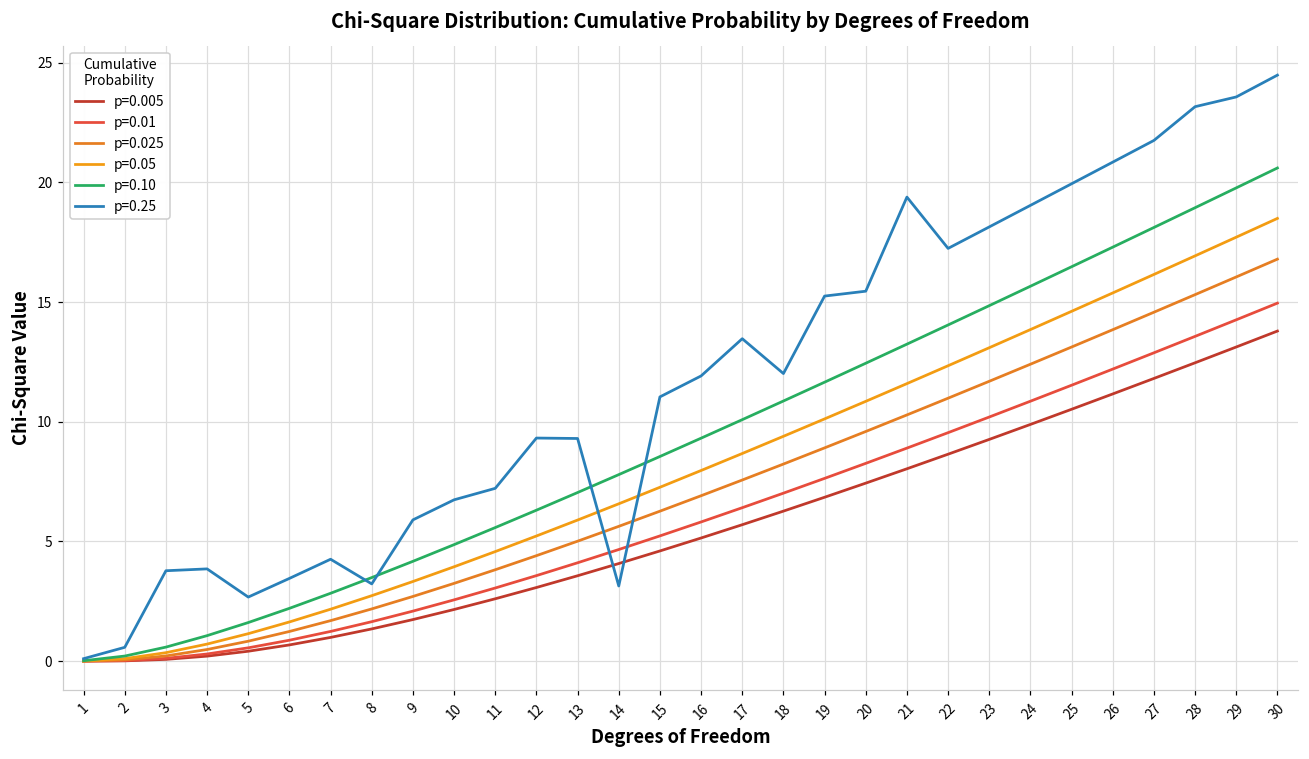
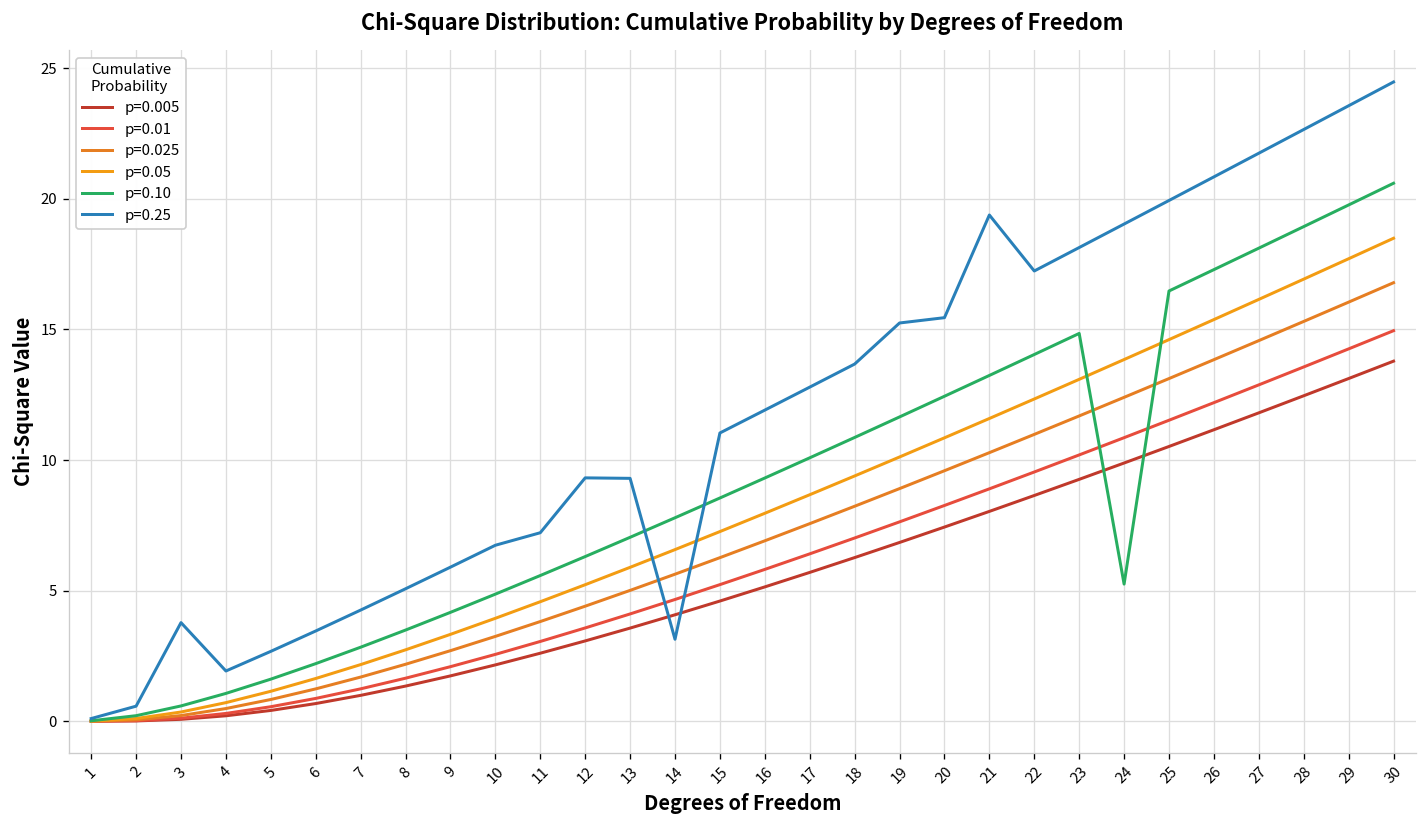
p=0.25, 4: 3.9 -> 1.9
p=0.25, 8: 3.2 -> 5.1
p=0.25, 17: 13.5 -> 12.8
p=0.25, 18: 12.0 -> 13.7
p=0.10, 24: 15.7 -> 5.3
p=0.25, 28: 23.2 -> 22.7
